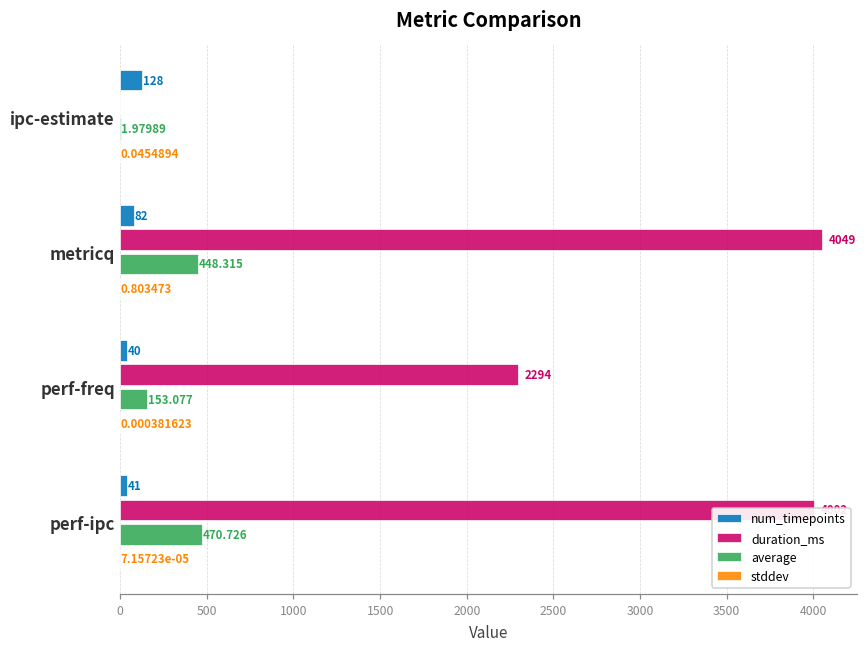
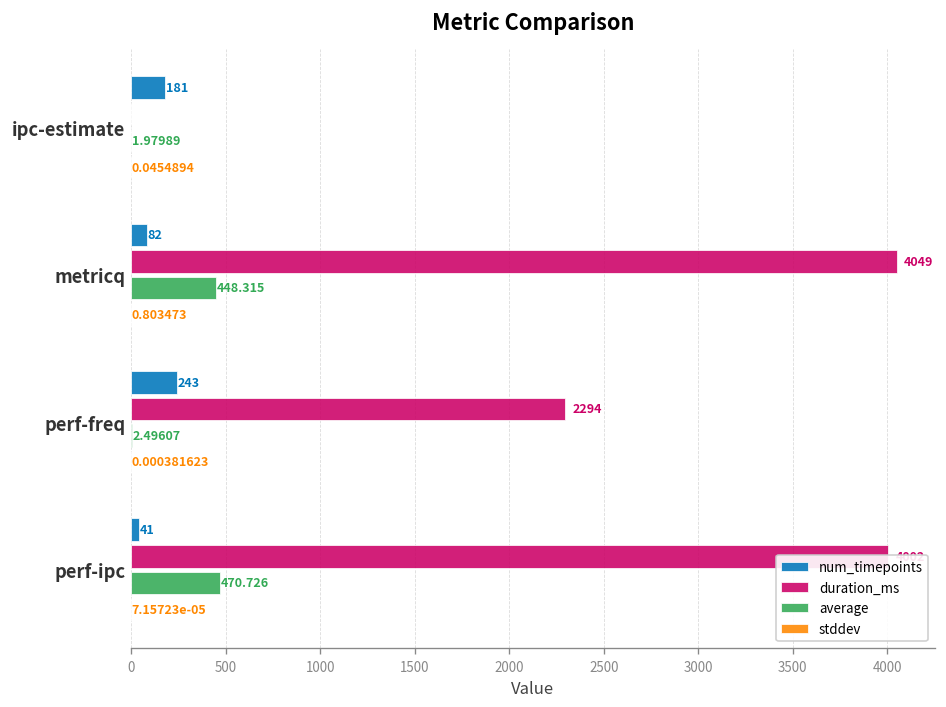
num_timepoints, ipc-estimate: 128 -> 181
num_timepoints, perf-freq: 40 -> 243
average, perf-freq: 153.077 -> 2.49607
